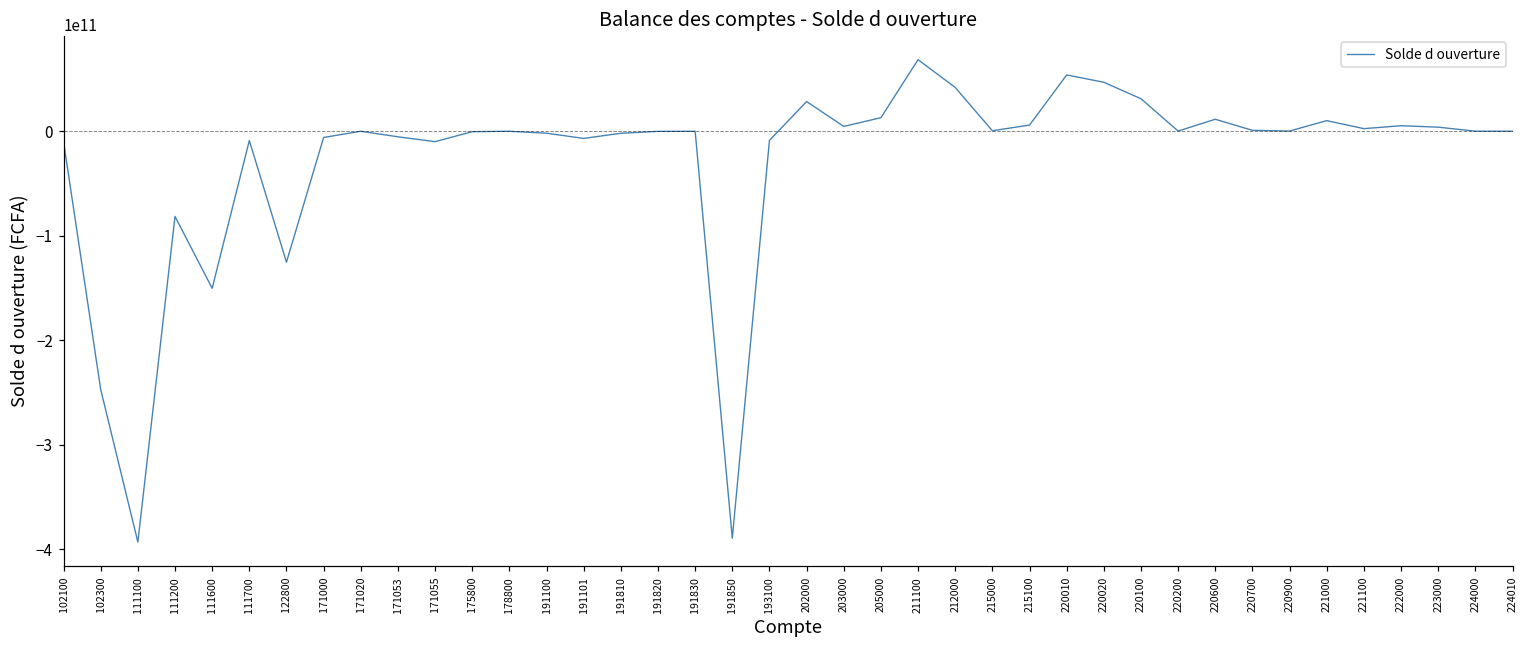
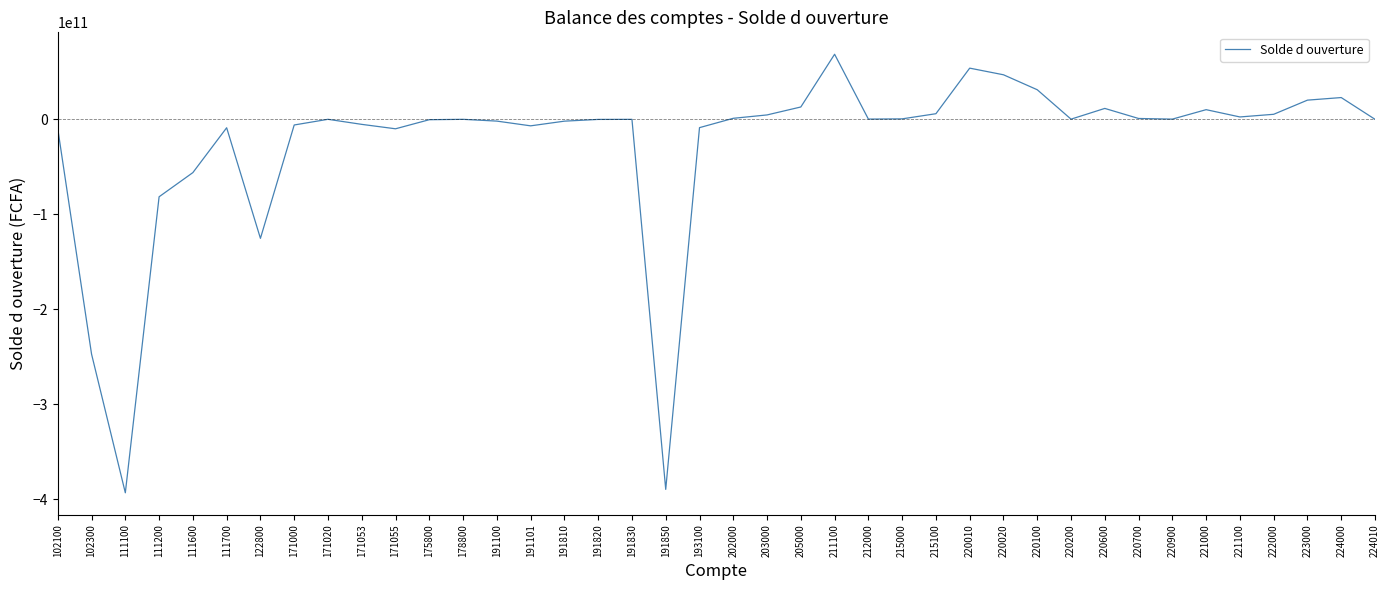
111600: -150000000000 -> -60000000000
202000: 30000000000 -> 0
212000: 40000000000 -> 0
223000: 0 -> 20000000000
224000: 0 -> 20000000000
